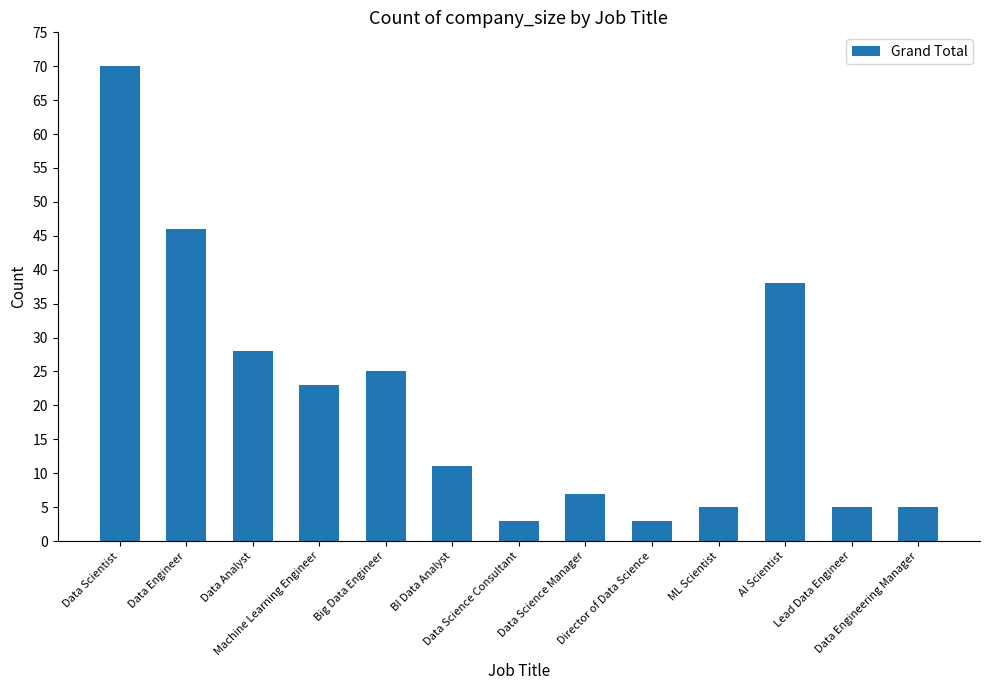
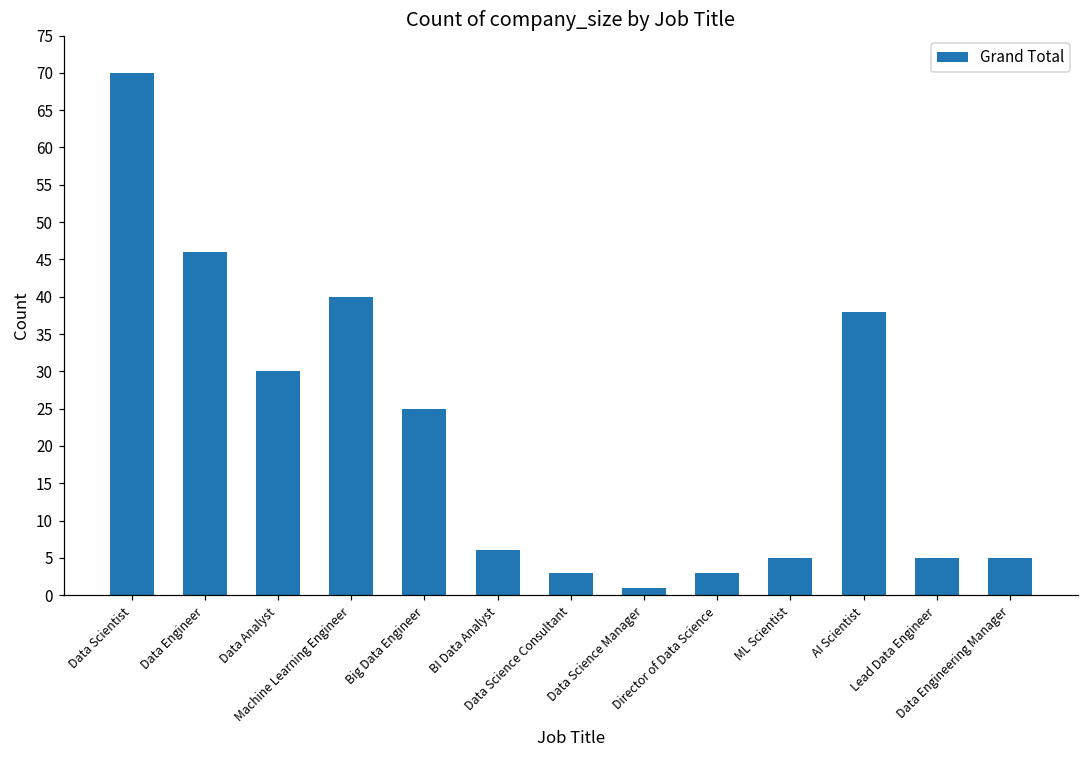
Data Analyst: 28 -> 30
Machine Learning Engineer: 23 -> 40
BI Data Analyst: 11 -> 6
Data Science Manager: 7 -> 1
